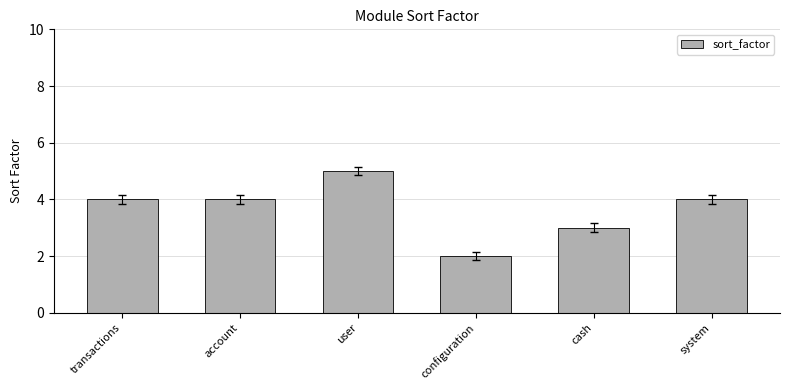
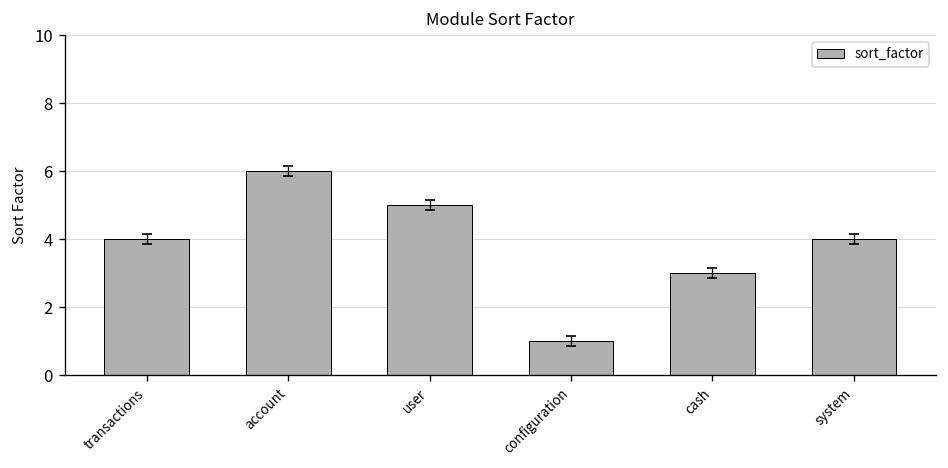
sort_factor, account: 4 -> 6
sort_factor, configuration: 2 -> 1
